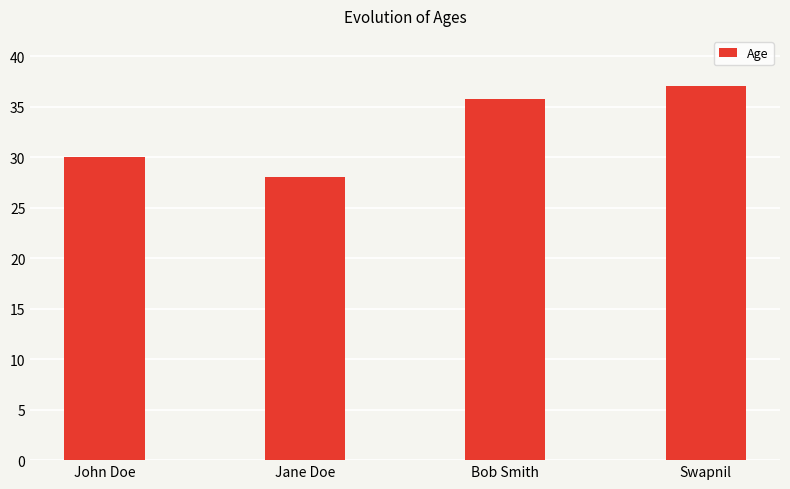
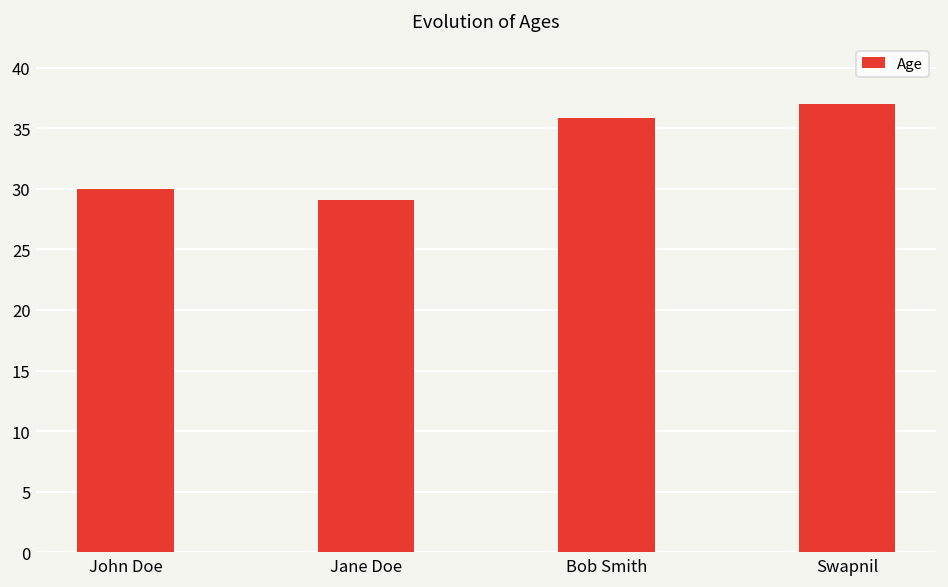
Jane Doe: 28.0 -> 29.1
